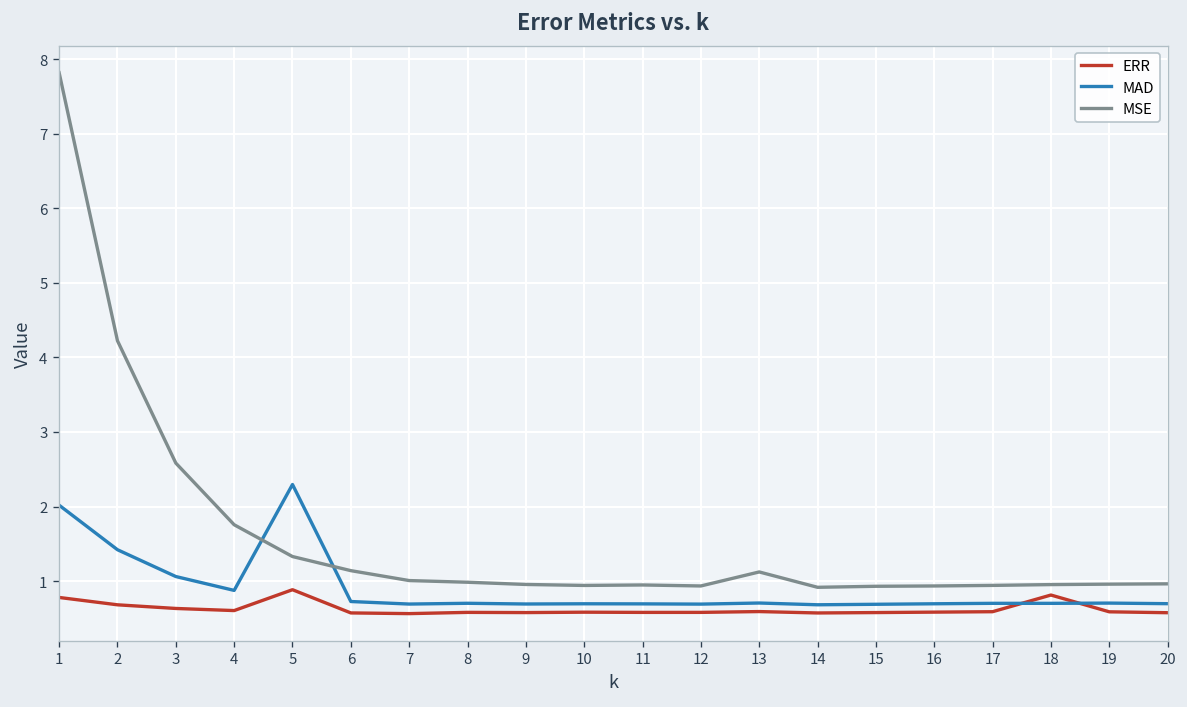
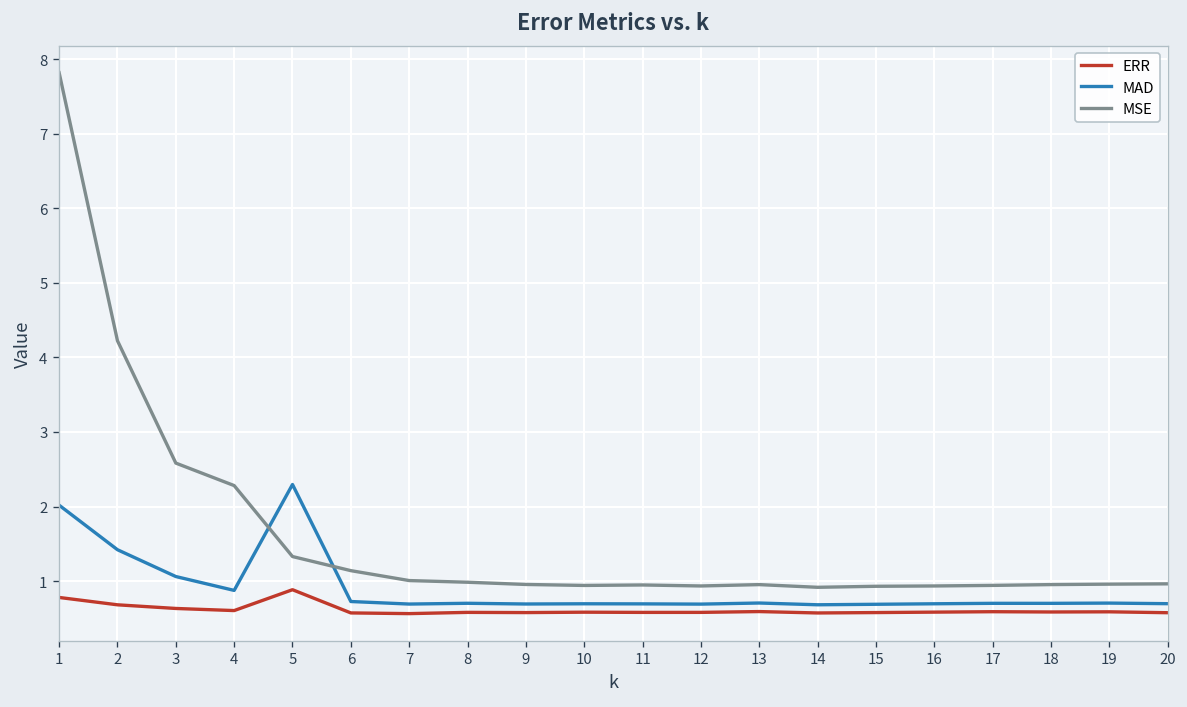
MSE, 4: 1.8 -> 2.3
MSE, 13: 1.1 -> 1.0
ERR, 18: 0.8 -> 0.6
